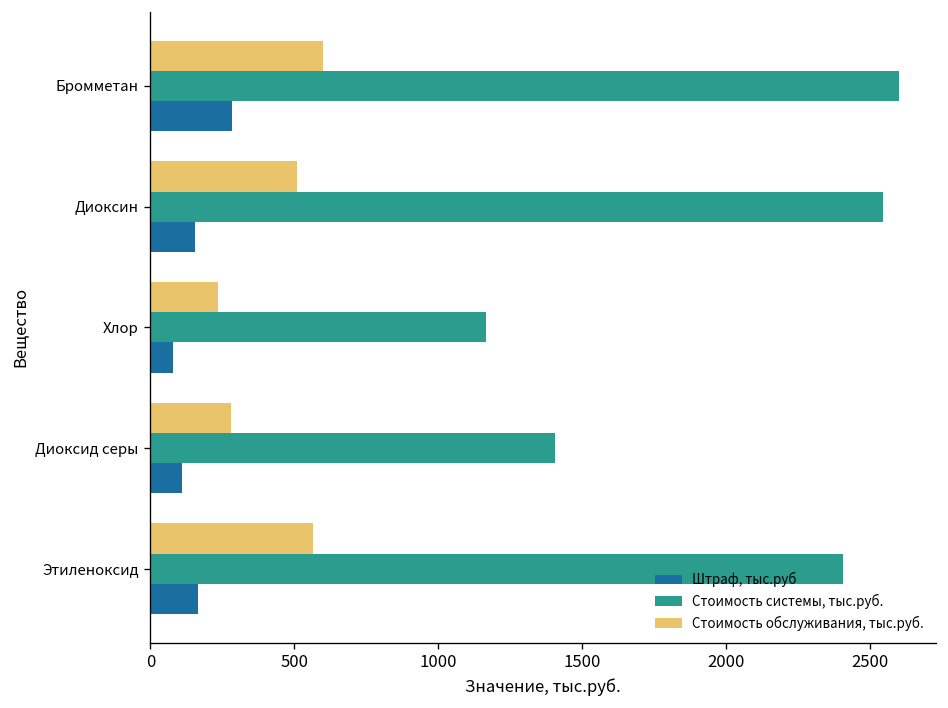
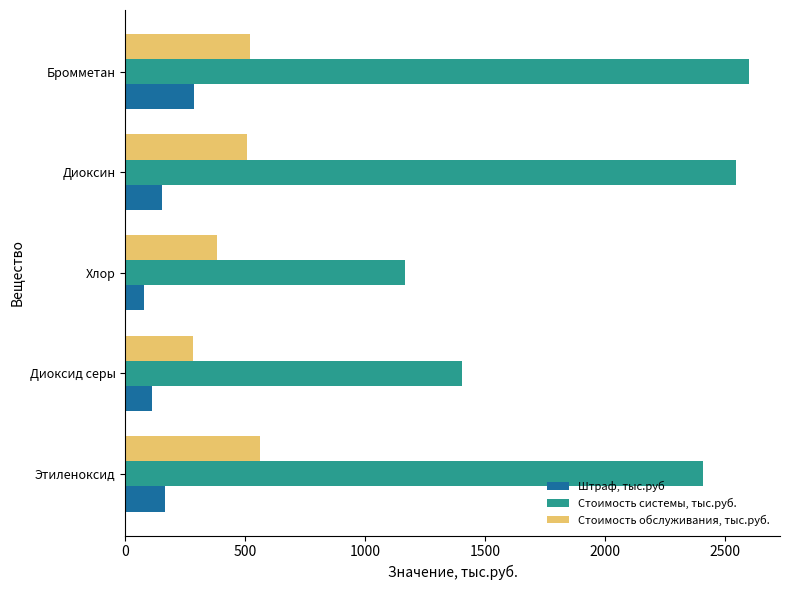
Стоимость обслуживания, тыс.руб., Бромметан: 600 -> 520
Стоимость обслуживания, тыс.руб., Хлор: 230 -> 380
